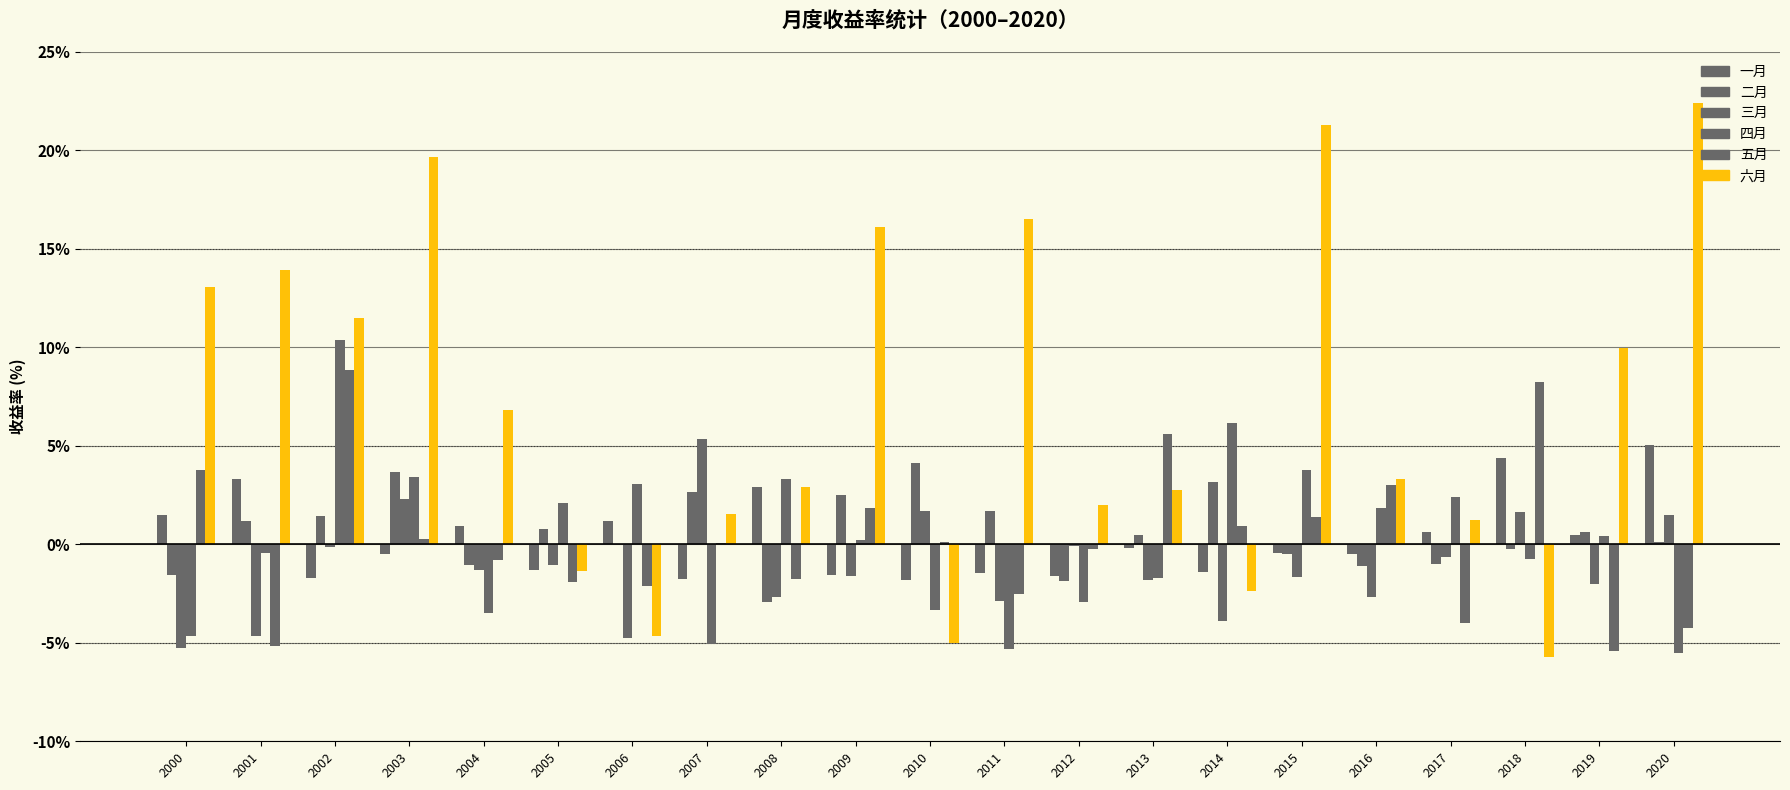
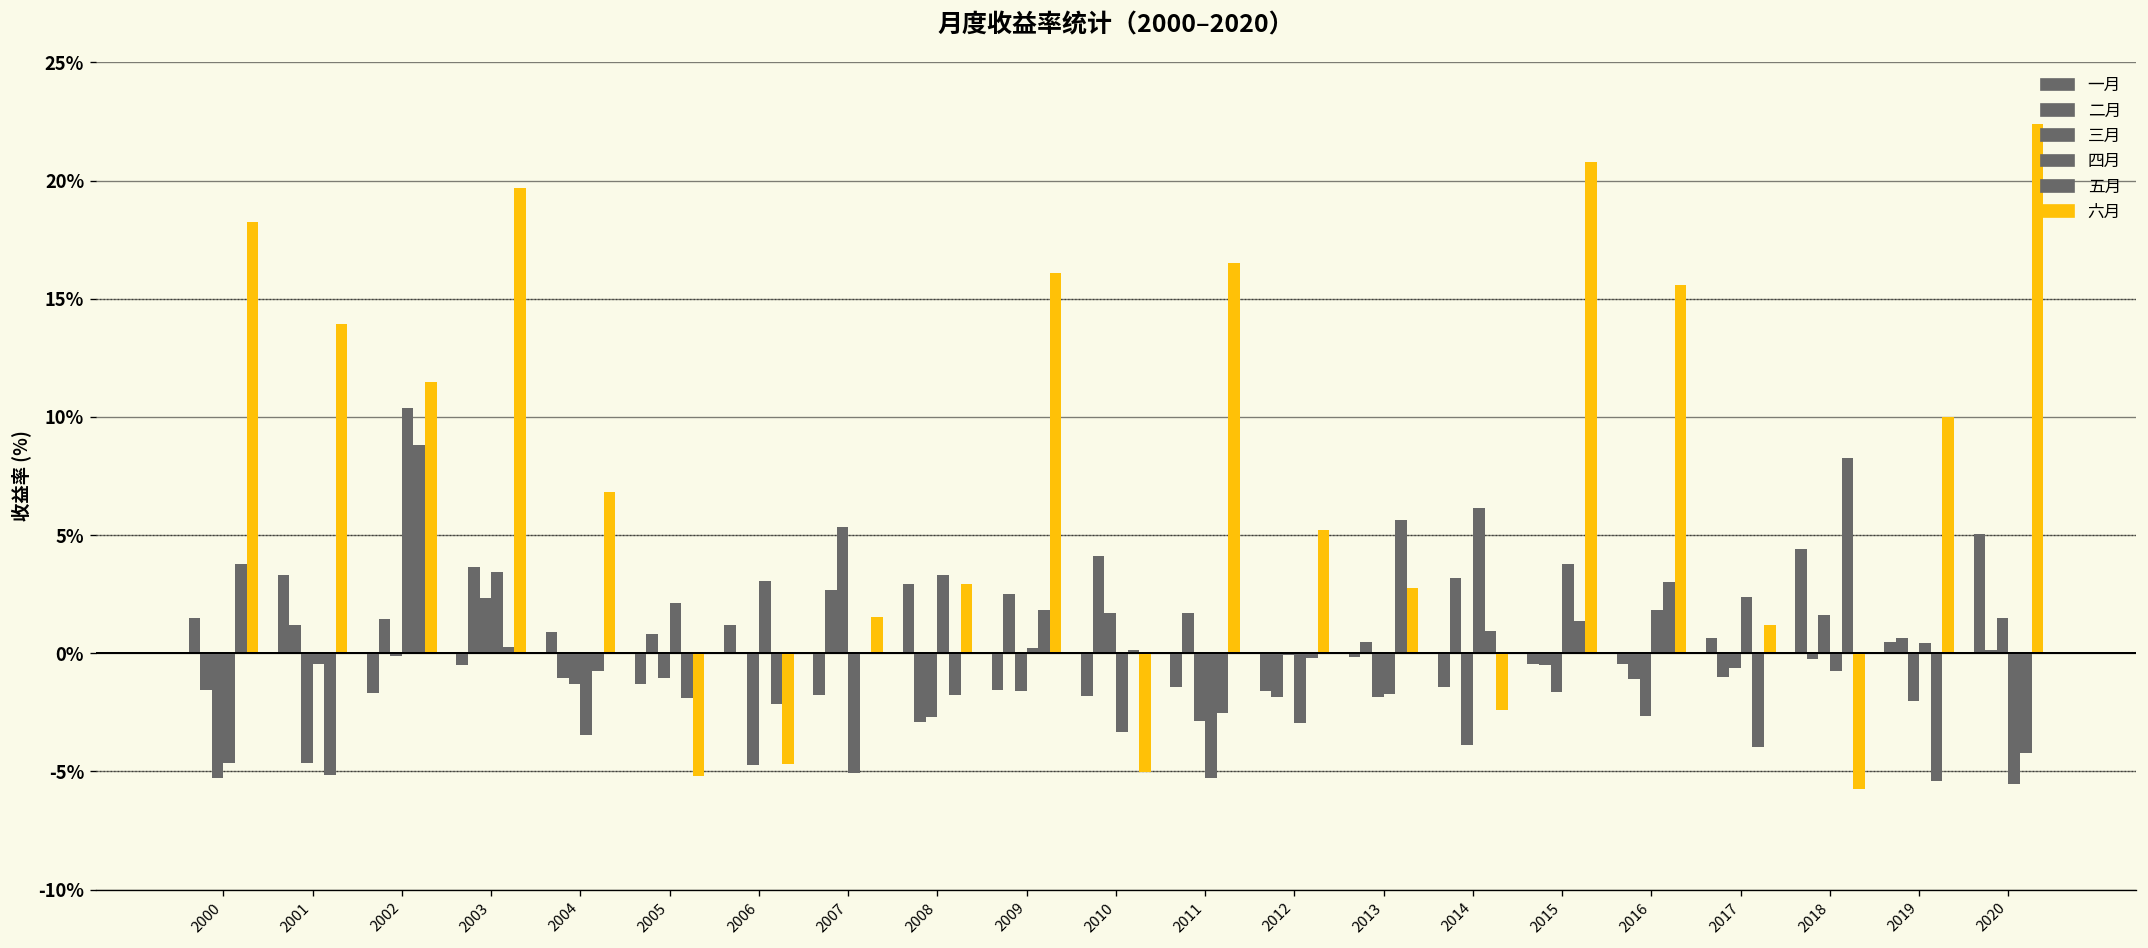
六月, 2000: 13.1% -> 18.3%
六月, 2005: -1.4% -> -5.2%
六月, 2012: 2.0% -> 5.2%
六月, 2015: 21.3% -> 20.8%
六月, 2016: 3.3% -> 15.6%
